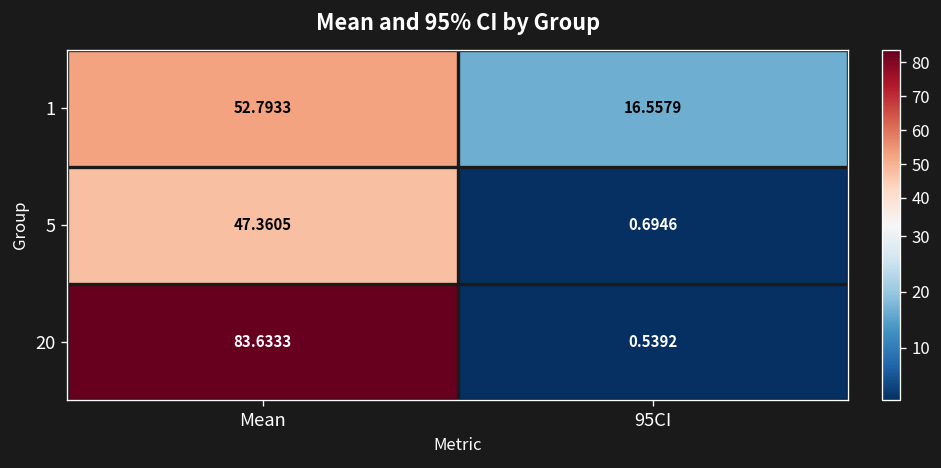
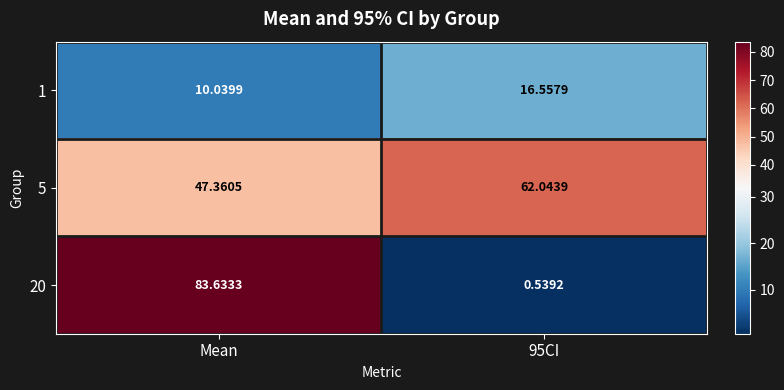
1, Mean: 52.7933 -> 10.0399
5, 95CI: 0.6946 -> 62.0439
